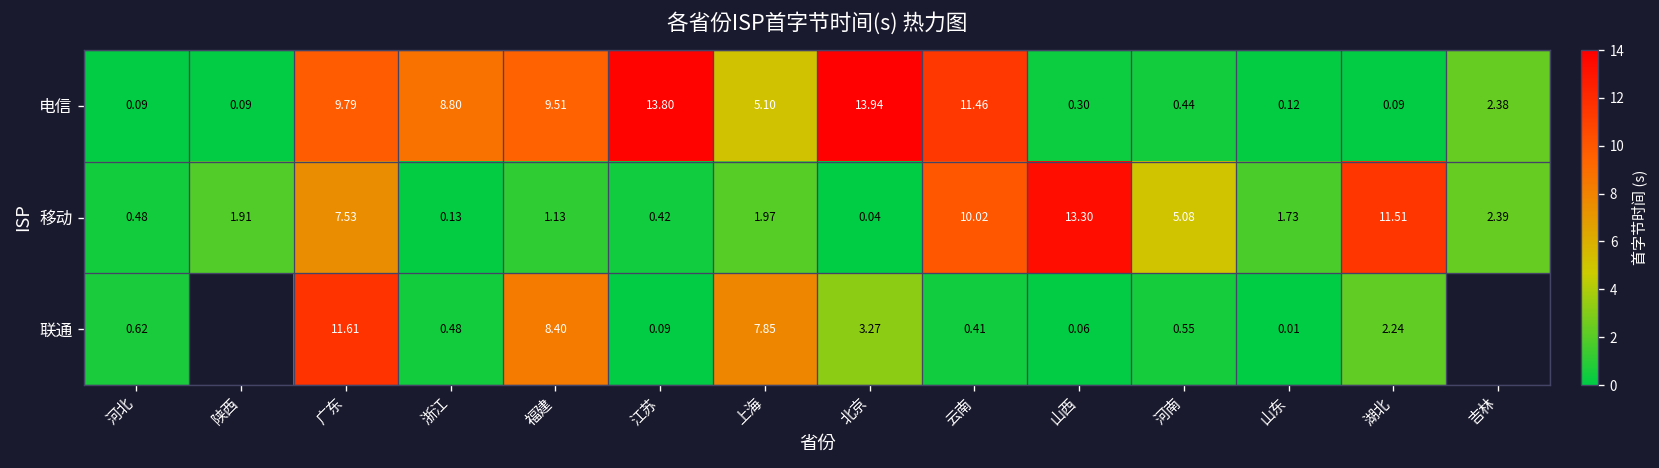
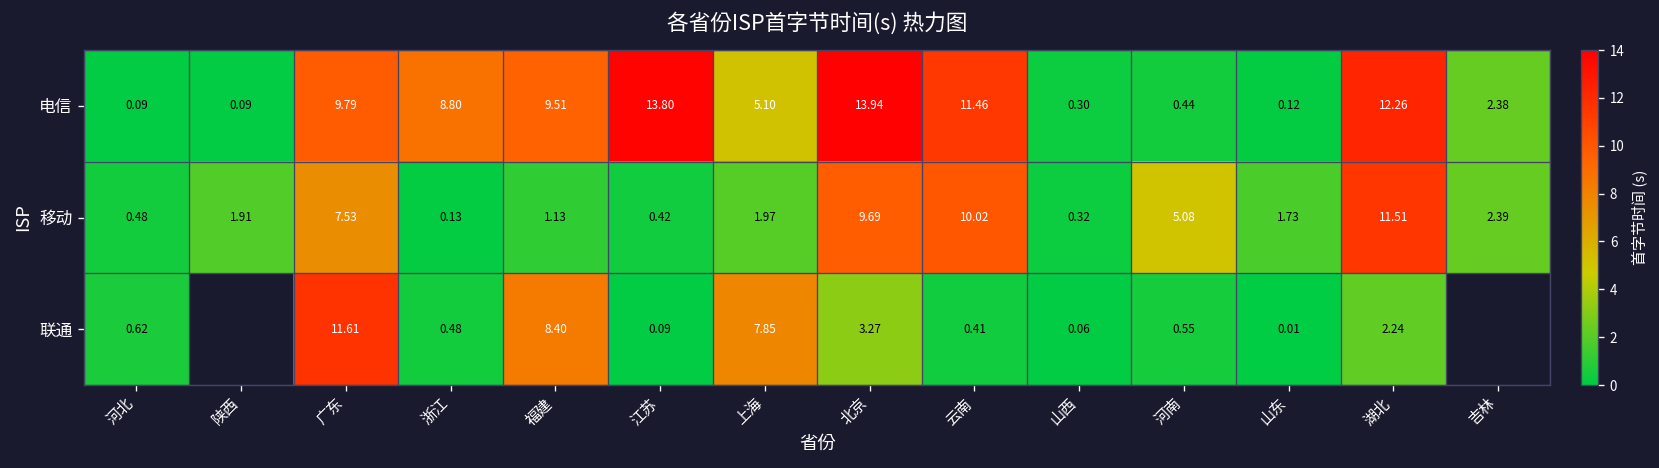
电信, 湖北: 0.09 -> 12.26
移动, 北京: 0.04 -> 9.69
移动, 山西: 13.30 -> 0.32
